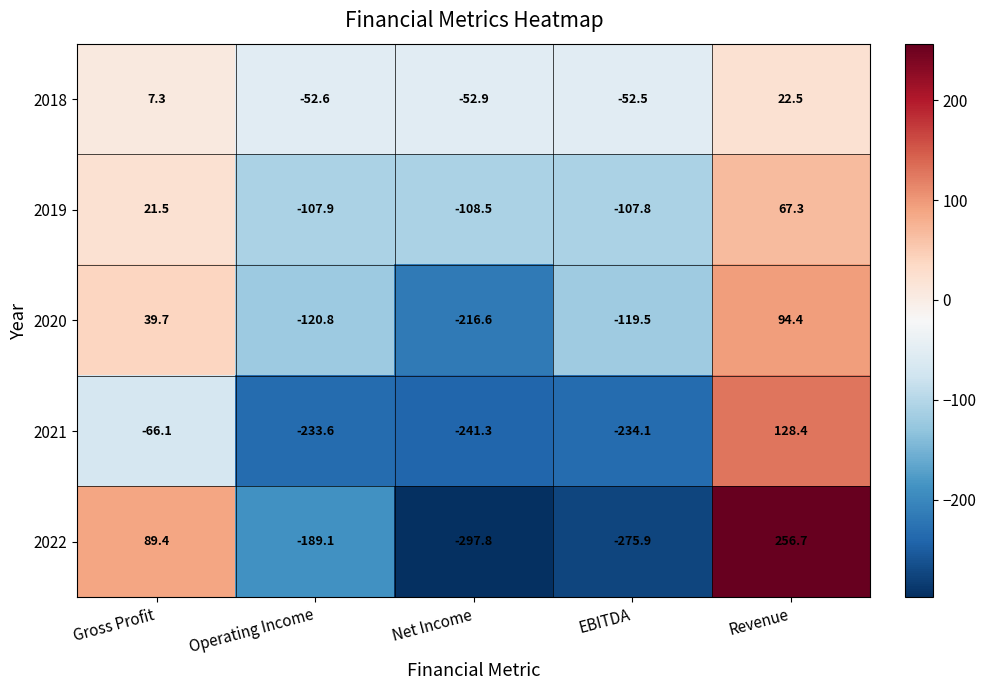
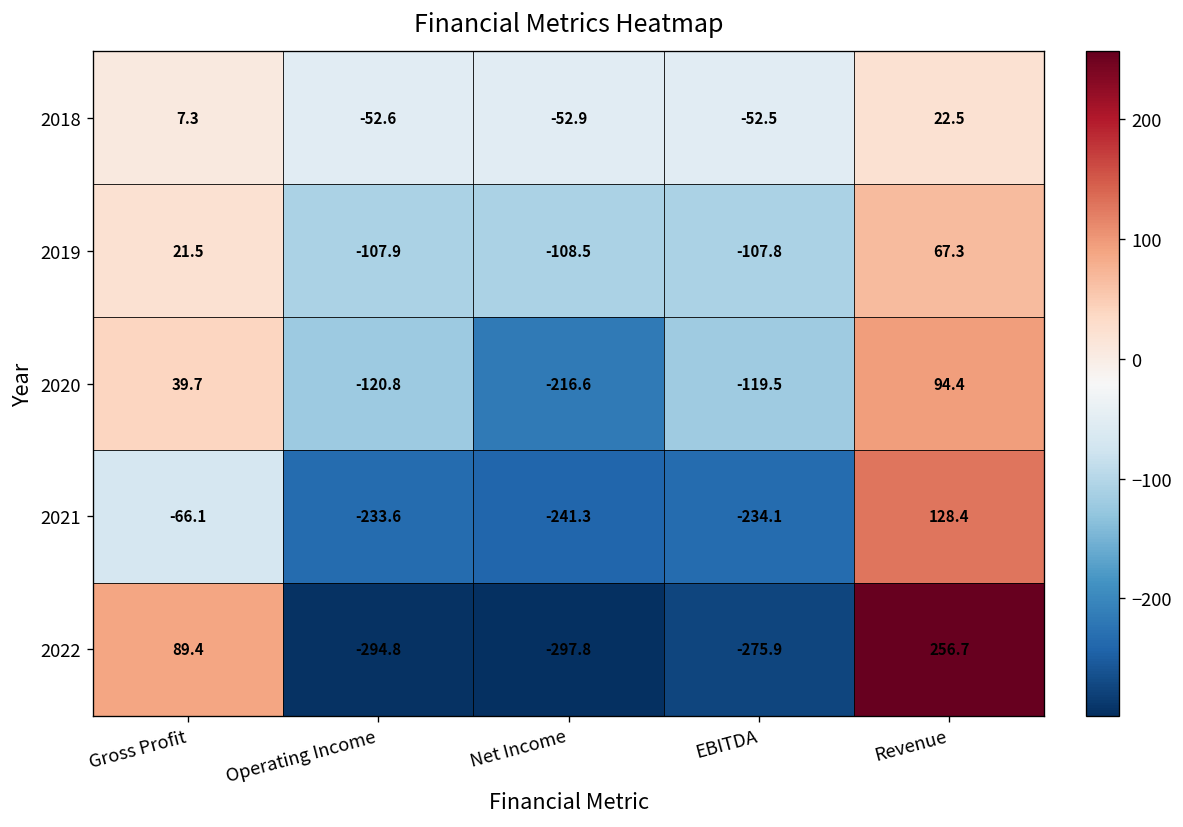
2022, Operating Income: -189.1 -> -294.8
